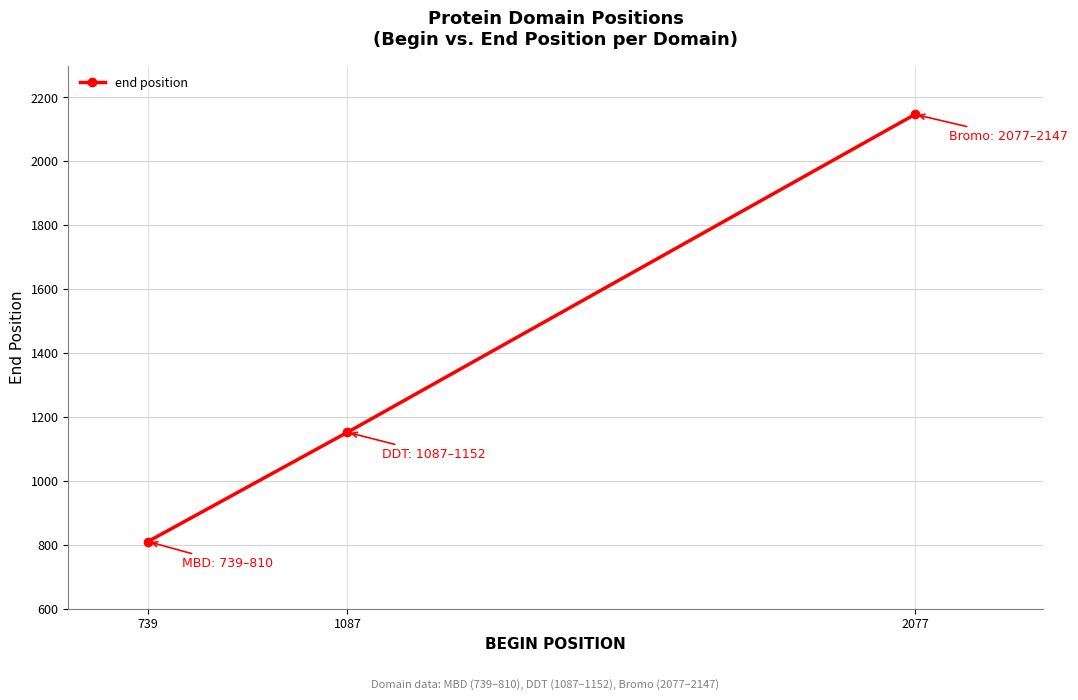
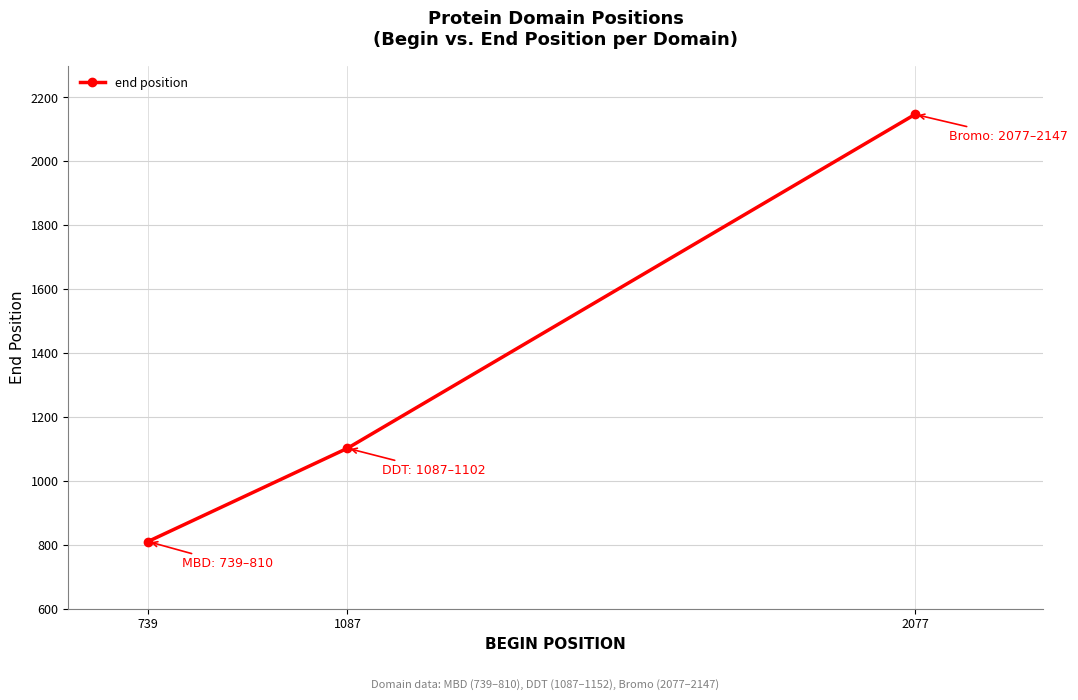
1087: 1152 -> 1102
